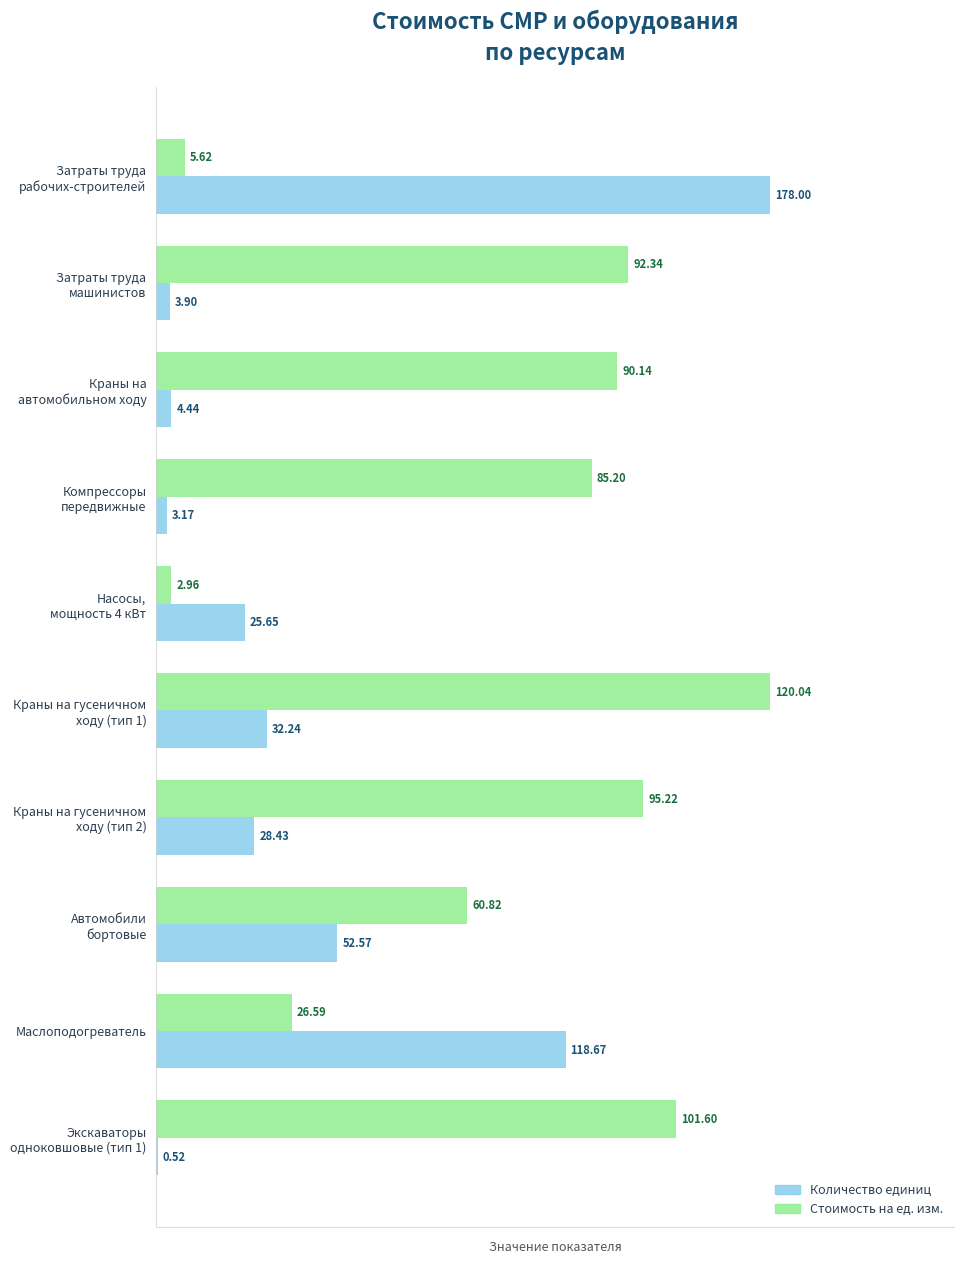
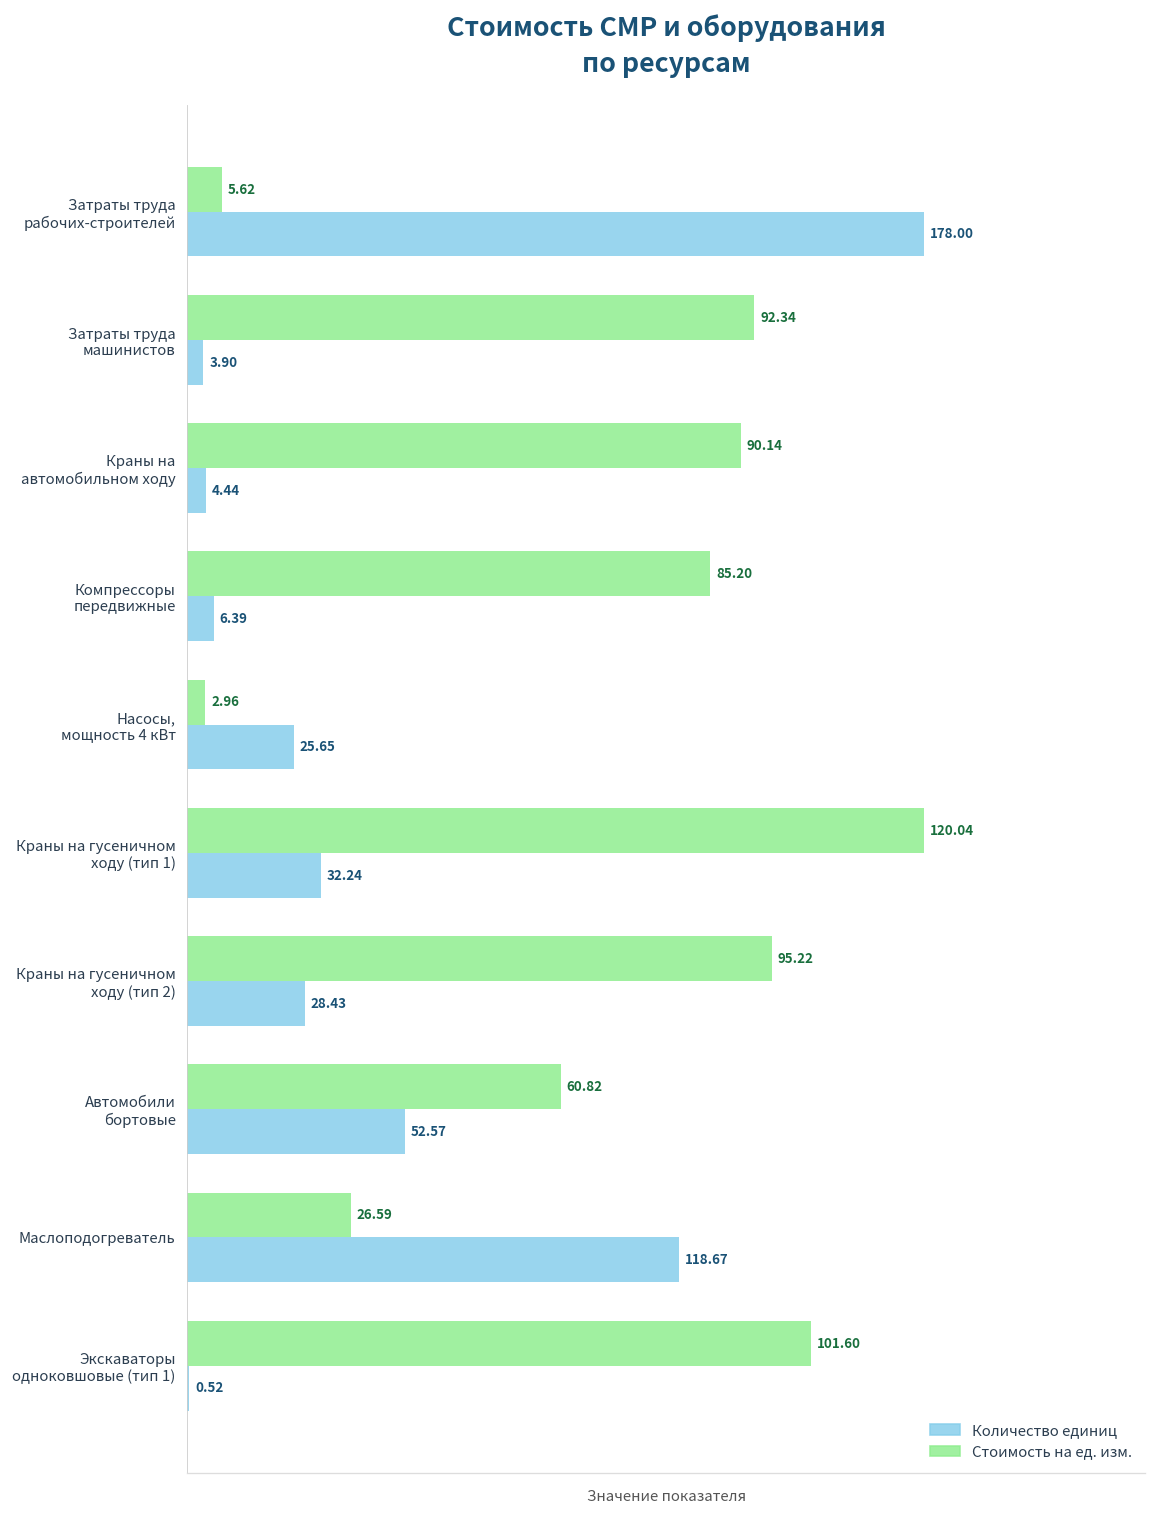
Количество единиц, Компрессоры передвижные: 3.17 -> 6.39
